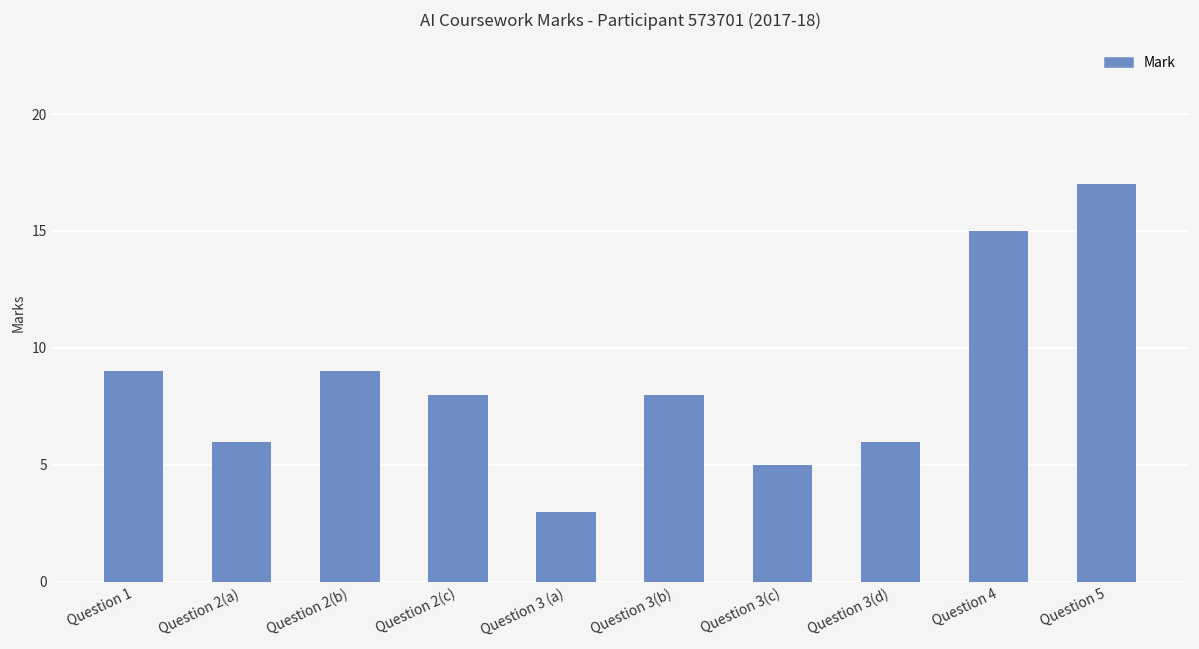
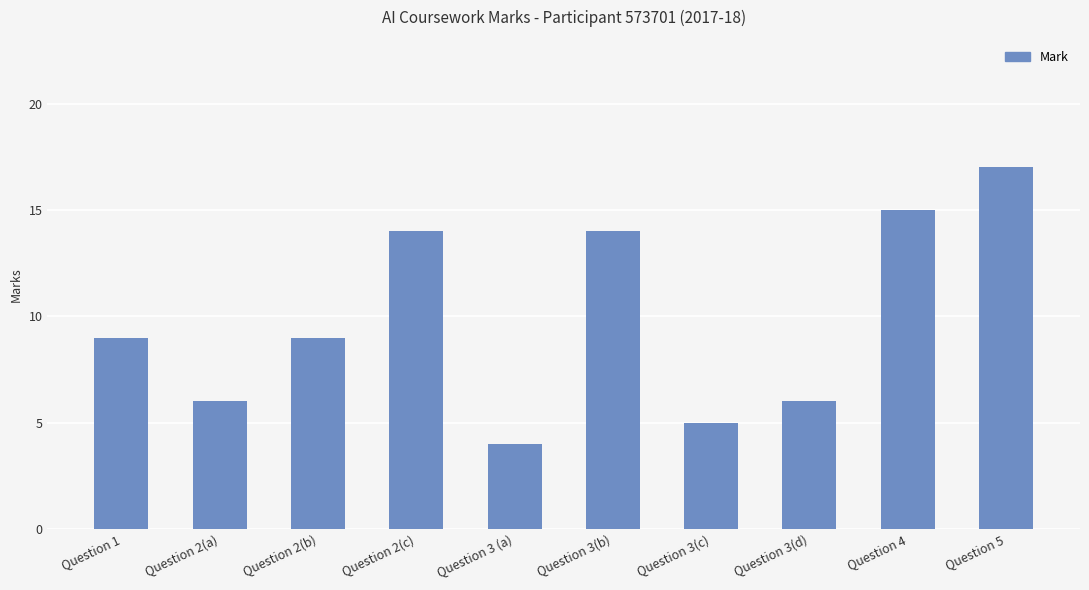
Question 2(c): 8 -> 14
Question 3 (a): 3 -> 4
Question 3(b): 8 -> 14
